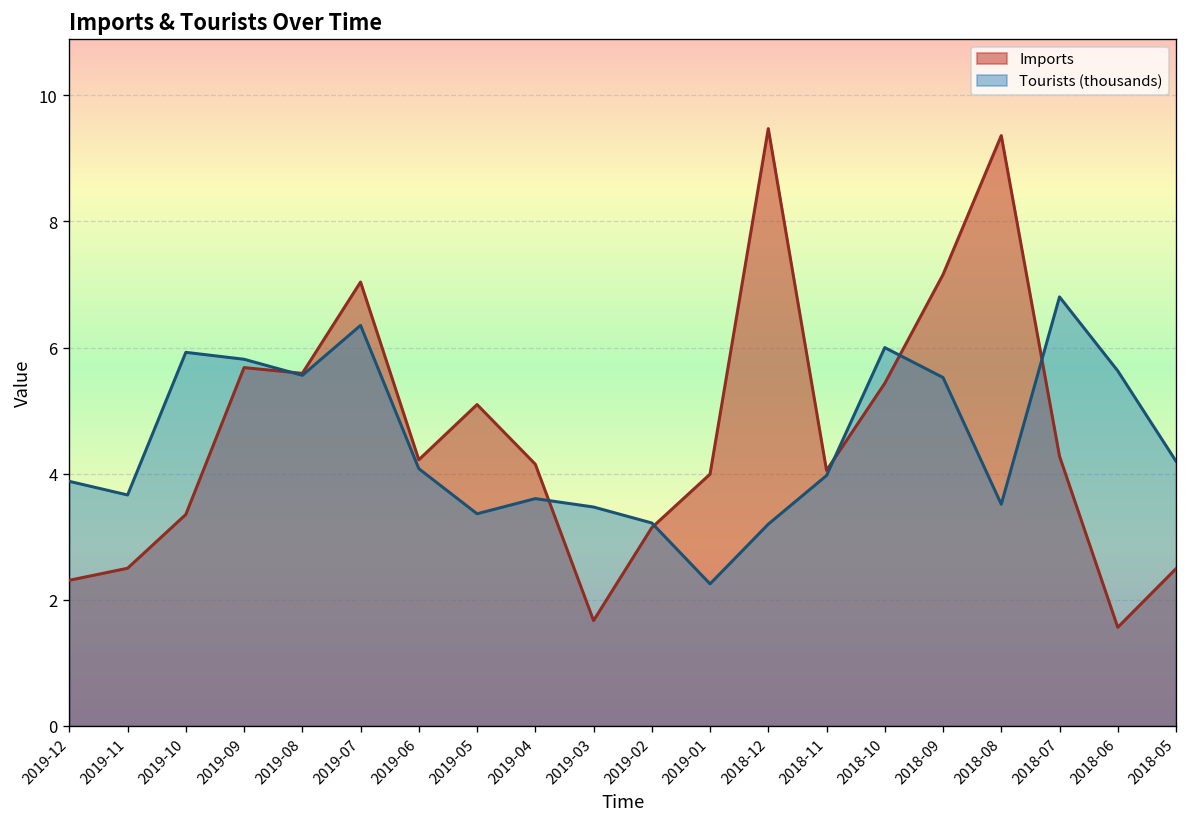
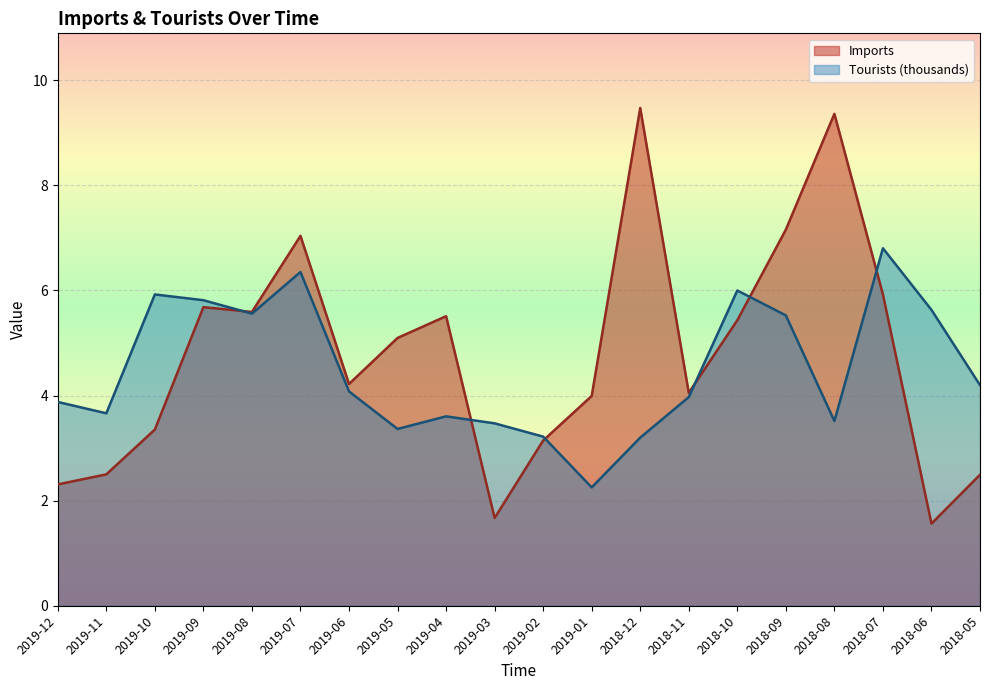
Imports, 2019-04: 4.2 -> 5.5
Imports, 2018-07: 4.3 -> 5.9
